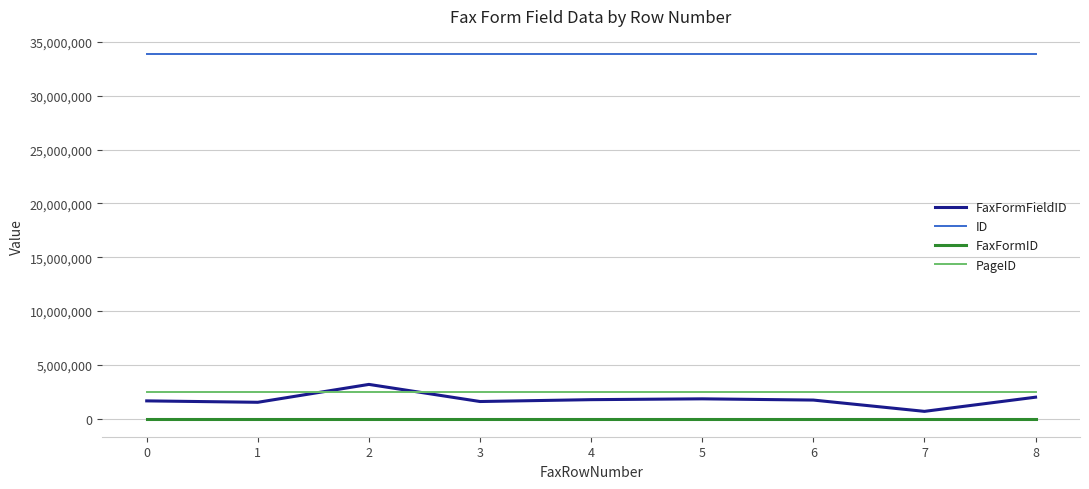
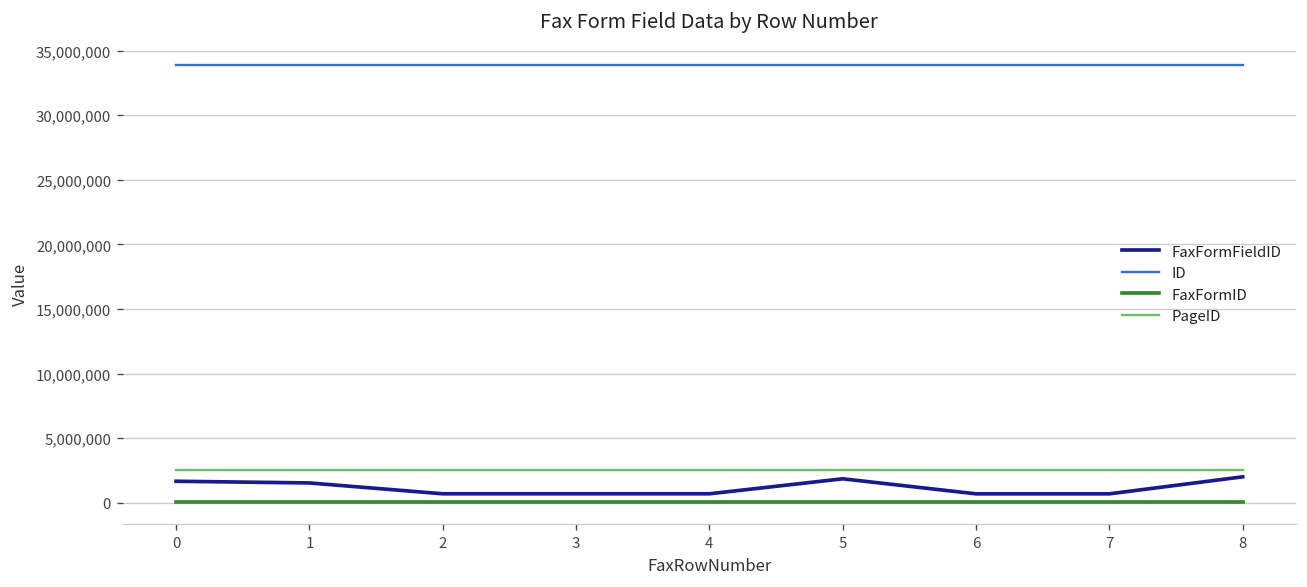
FaxFormFieldID, 2: 3,200,000 -> 700,000
FaxFormFieldID, 3: 1,600,000 -> 700,000
FaxFormFieldID, 4: 1,800,000 -> 700,000
FaxFormFieldID, 6: 1,700,000 -> 700,000
